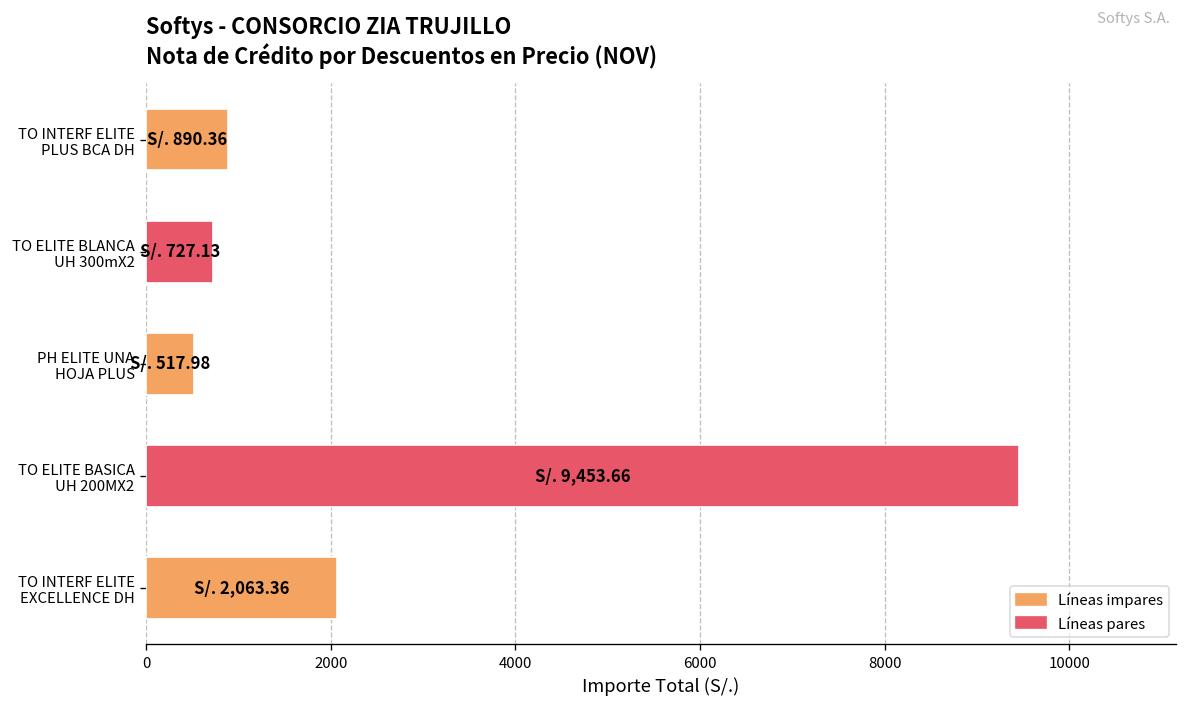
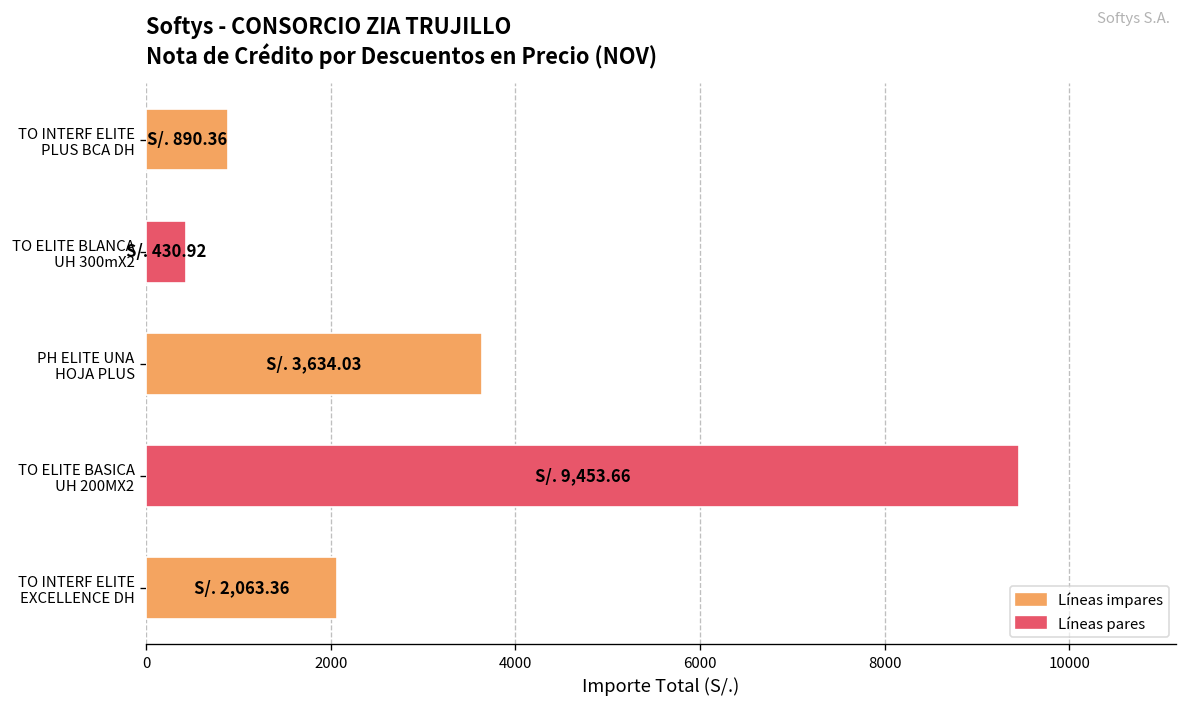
TO ELITE BLANCA UH 300mX2: 727.13 -> 430.92
PH ELITE UNA HOJA PLUS: 517.98 -> 3,634.03
